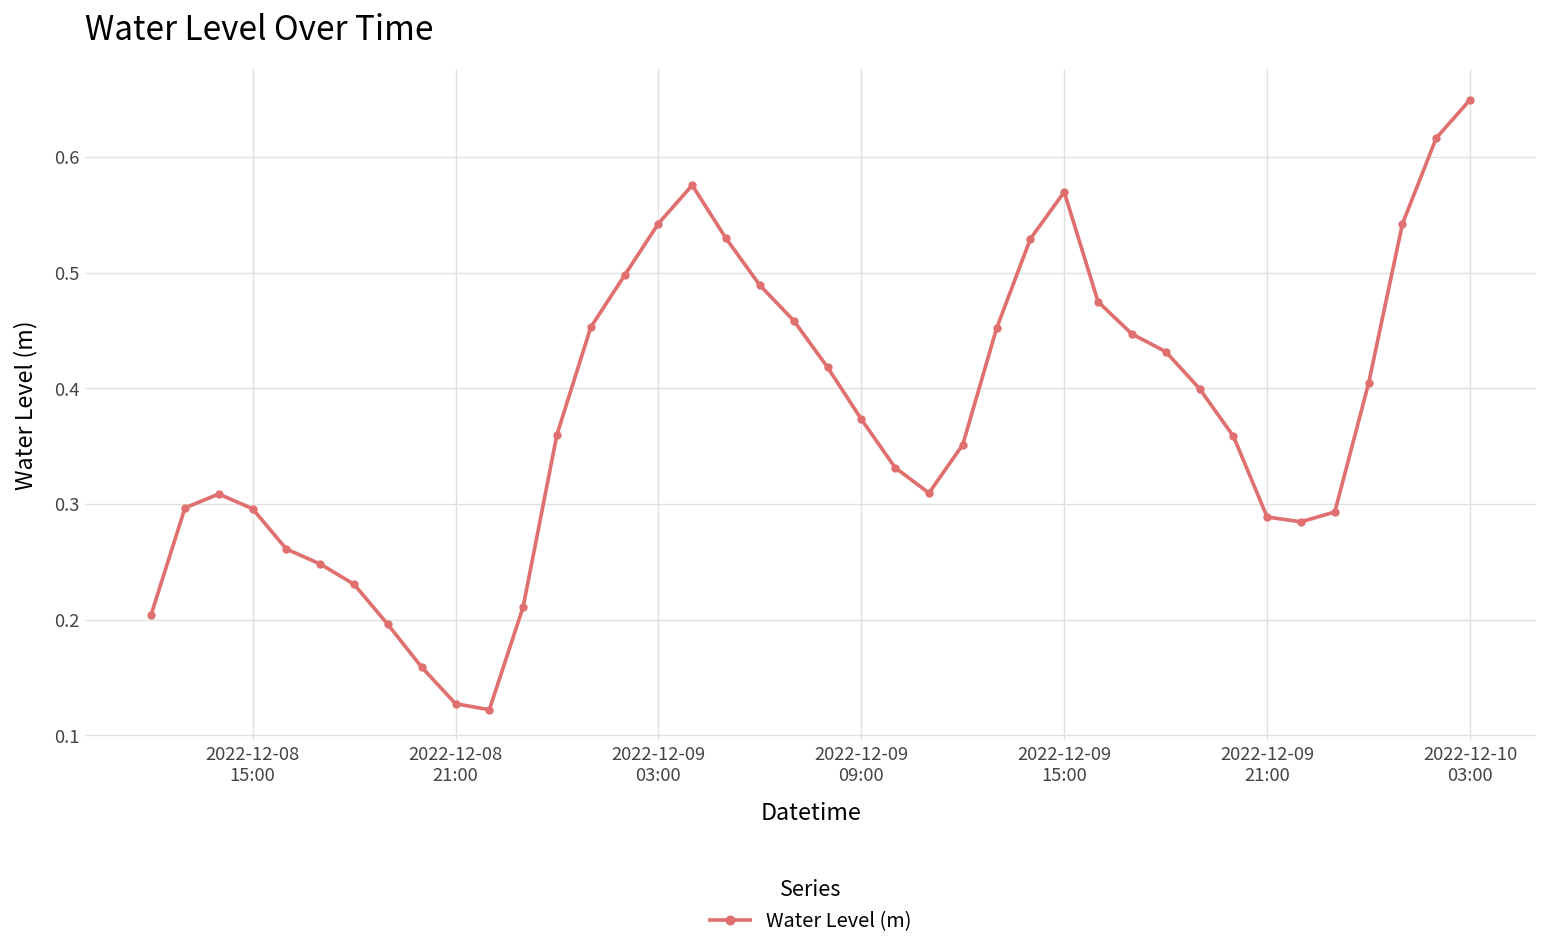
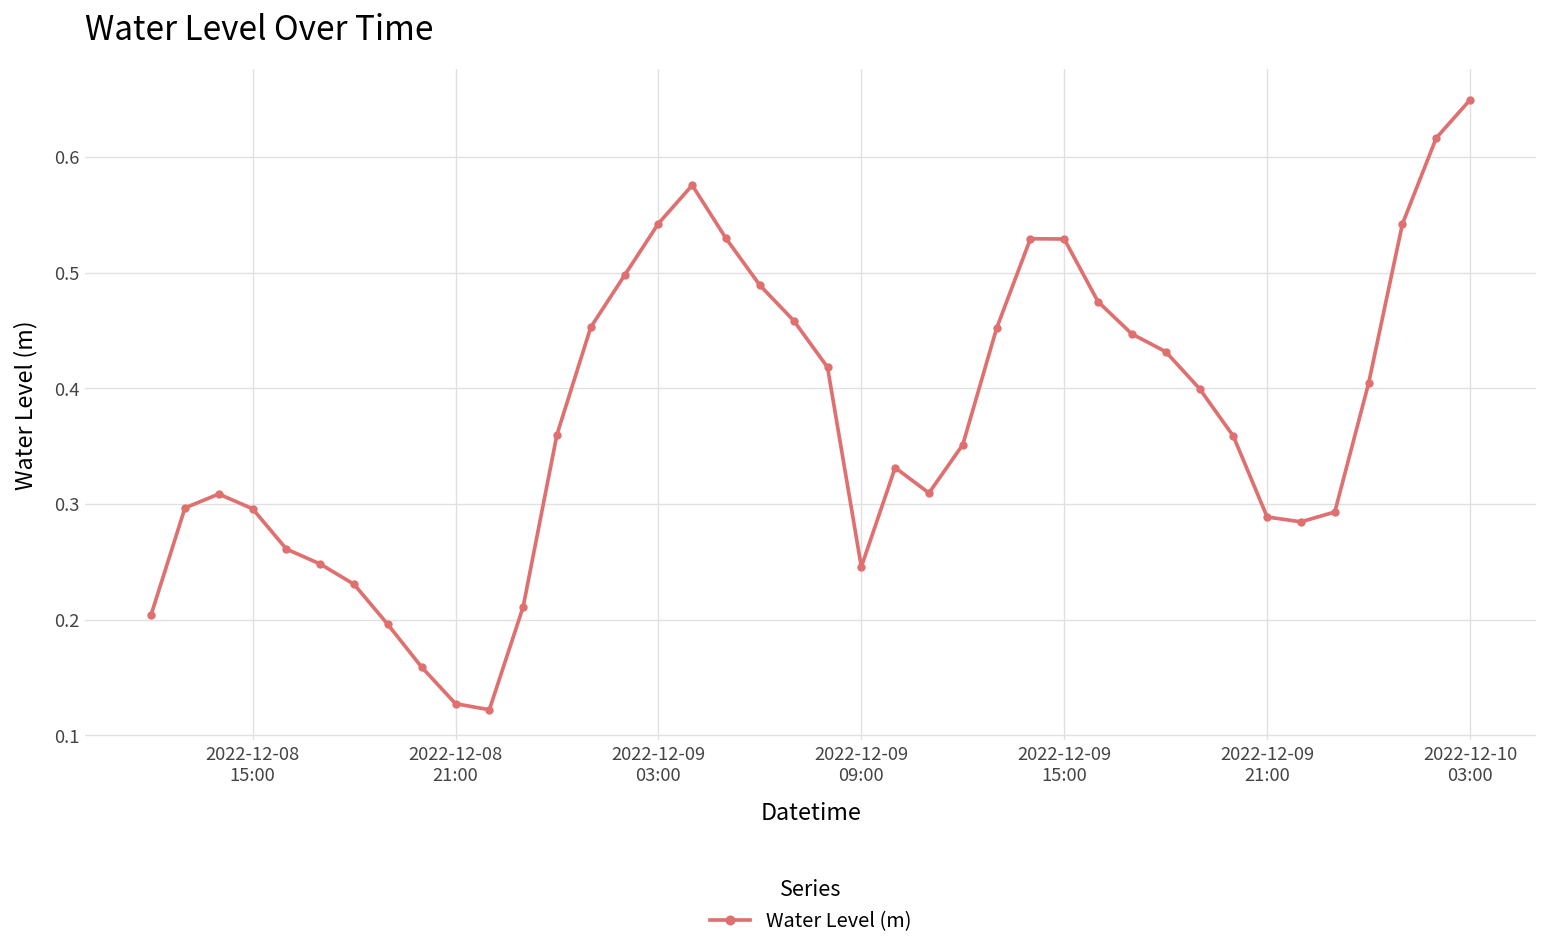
2022-12-09 09:00: 0.37 -> 0.25
2022-12-09 15:00: 0.57 -> 0.53
